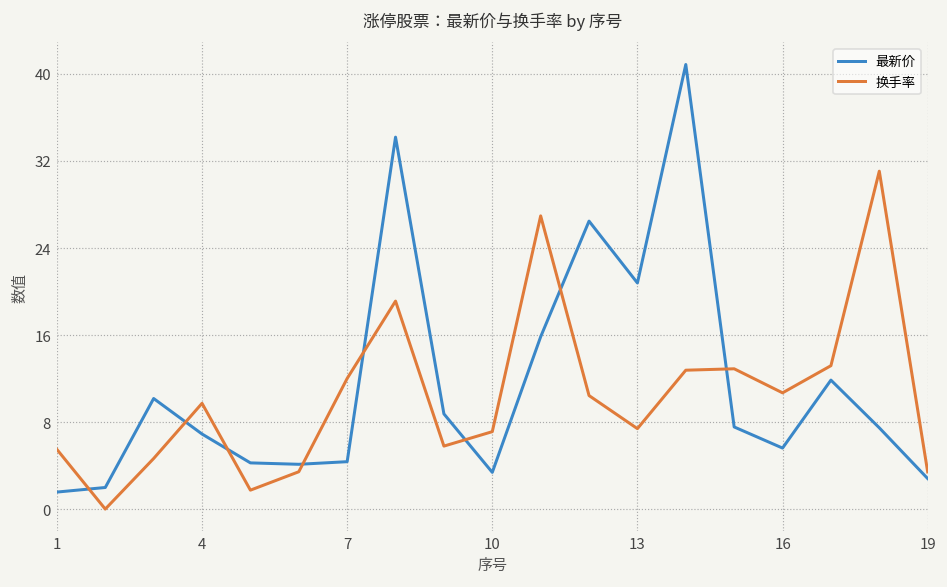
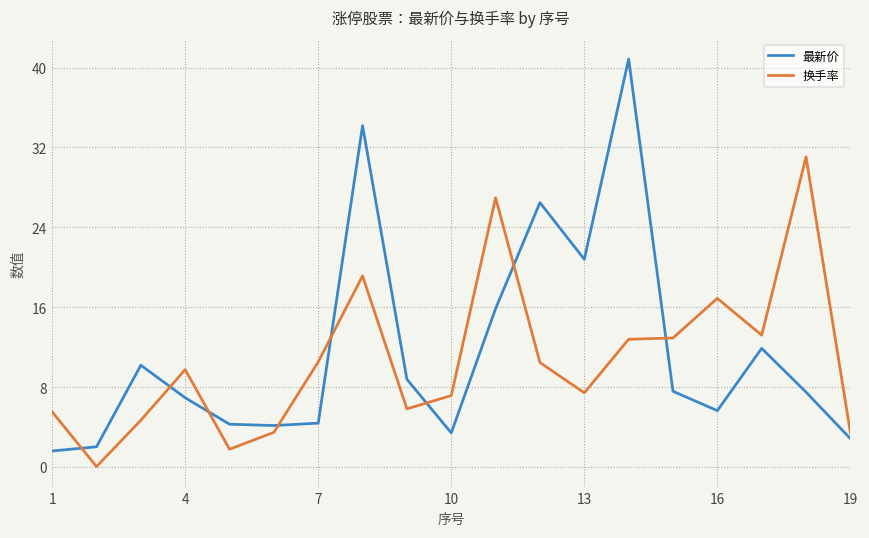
换手率, 7: 12 -> 11
换手率, 16: 11 -> 17
